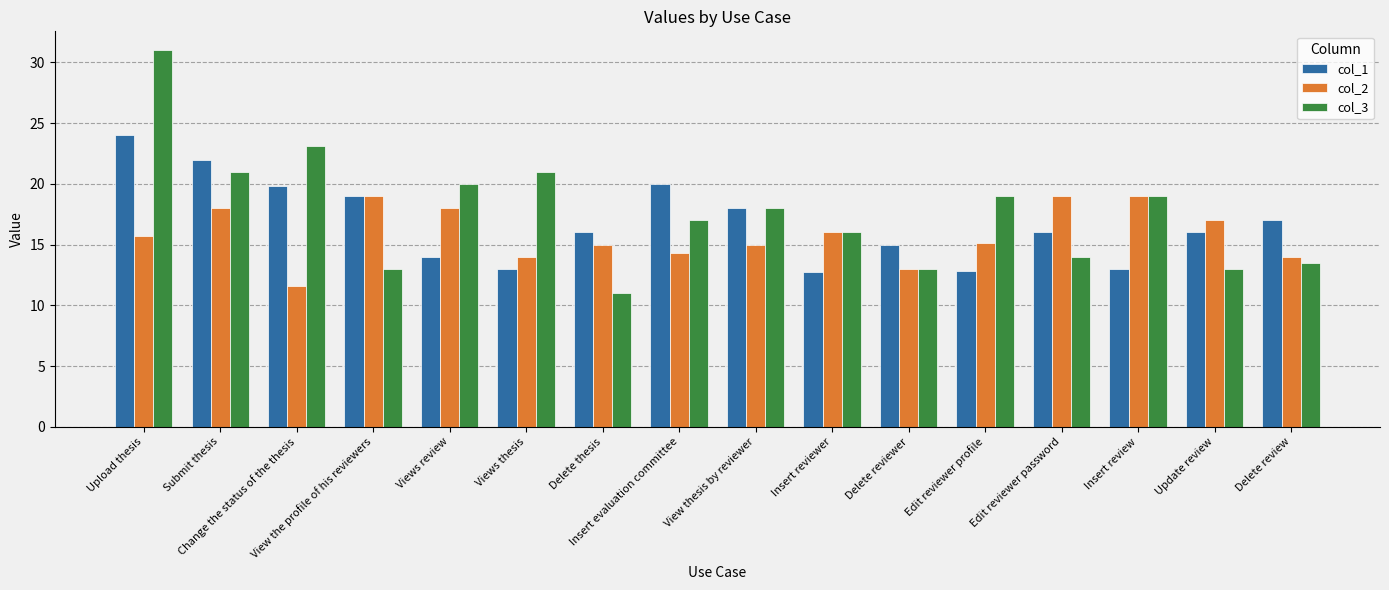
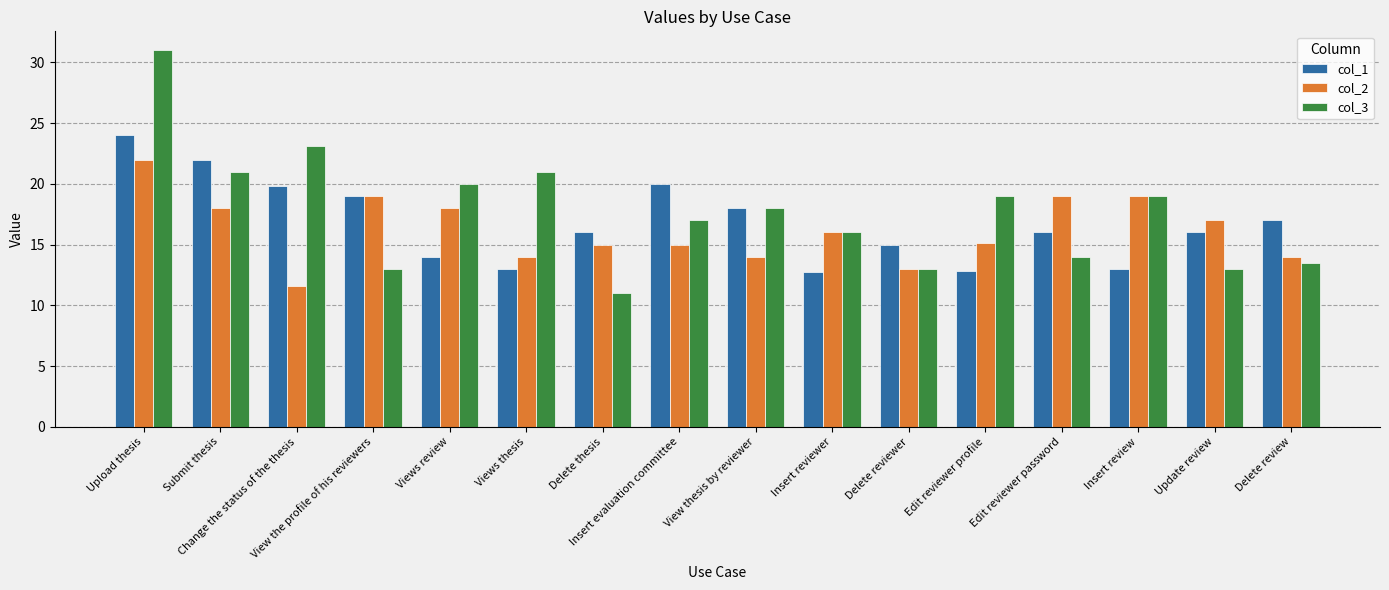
col_2, Upload thesis: 15.7 -> 22.0
col_2, Insert evaluation committee: 14.3 -> 15.0
col_2, View thesis by reviewer: 15 -> 14
